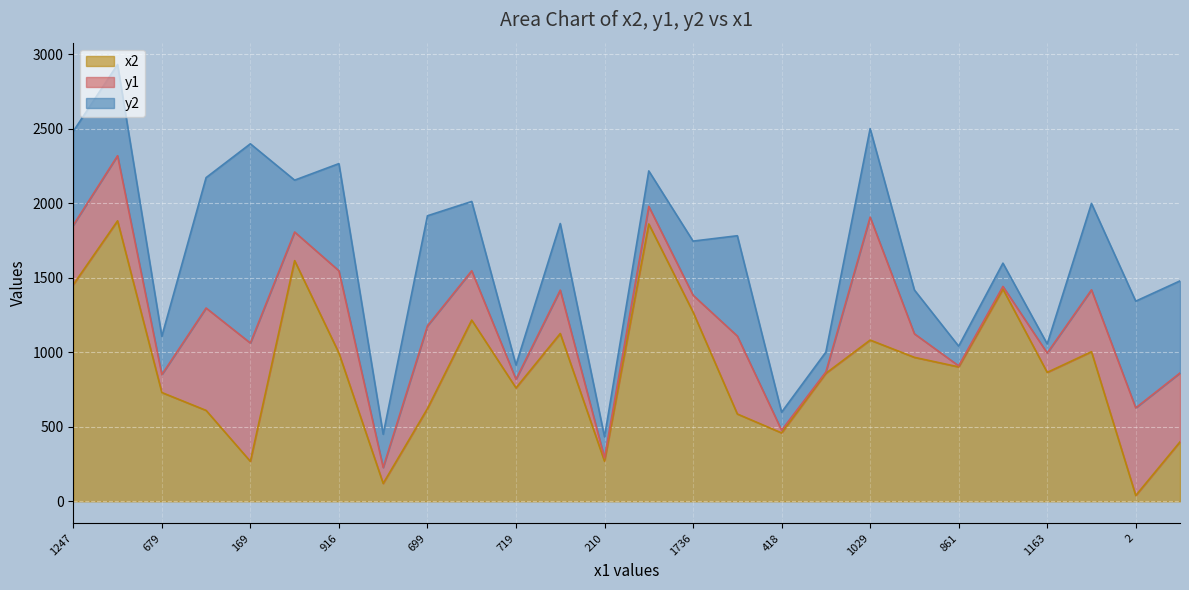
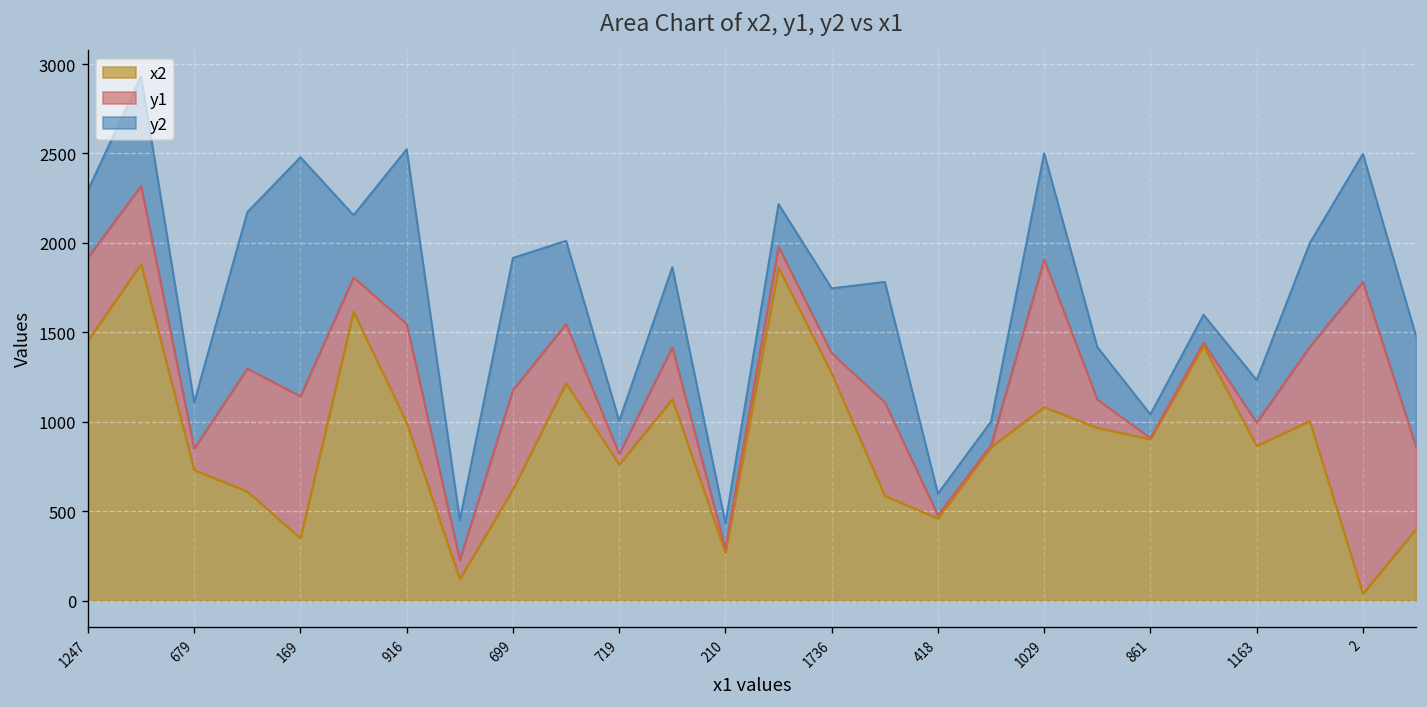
y1, 1247: 400 -> 470
y2, 1247: 630 -> 380
x2, 169: 270 -> 350
y2, 916: 720 -> 980
y2, 719: 100 -> 190
y2, 1163: 60 -> 240
y1, 2: 590 -> 1740
